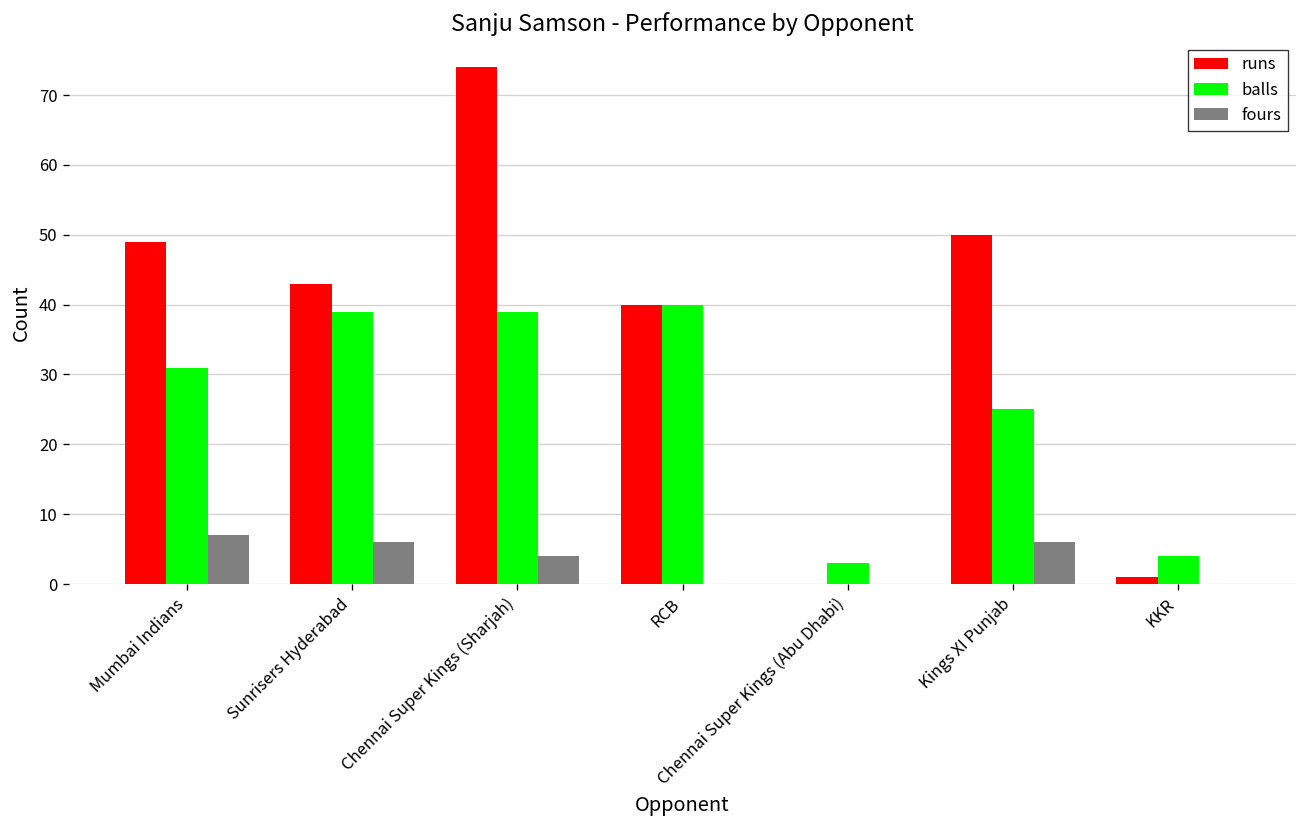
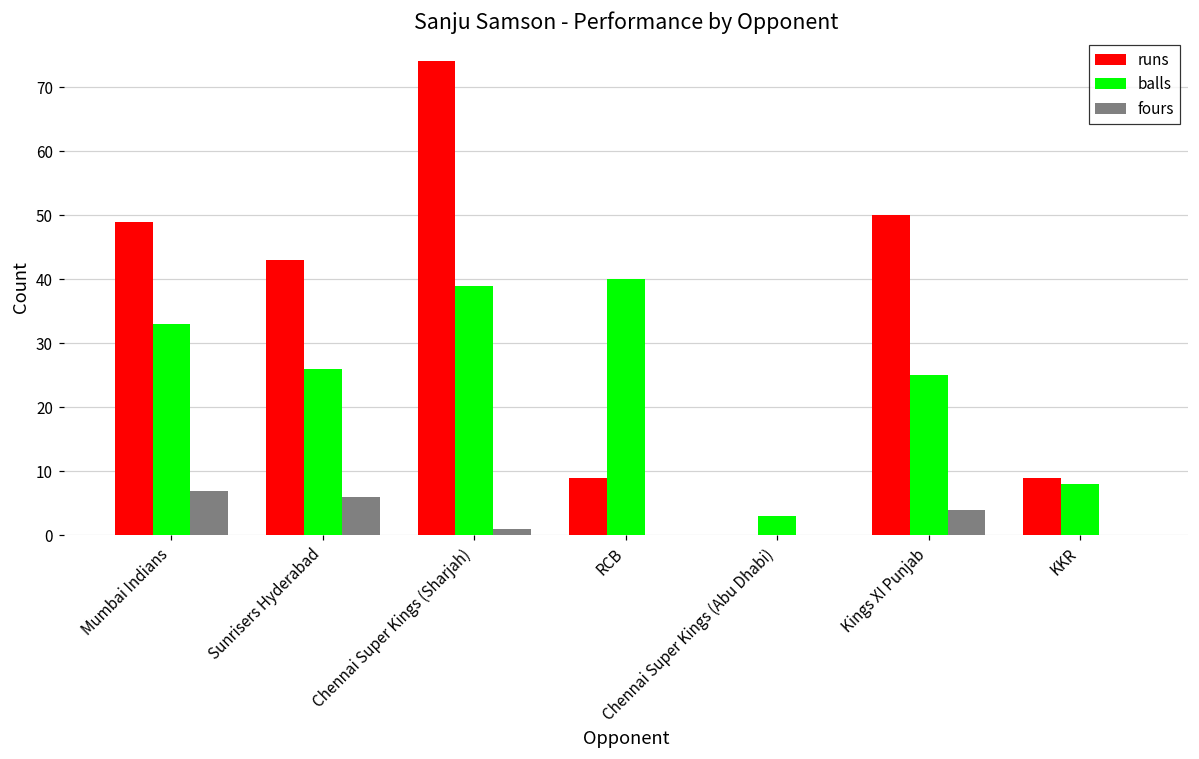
balls, Mumbai Indians: 31 -> 33
balls, Sunrisers Hyderabad: 39 -> 26
fours, Chennai Super Kings (Sharjah): 4 -> 1
runs, RCB: 40 -> 9
fours, Kings XI Punjab: 6 -> 4
runs, KKR: 1 -> 9
balls, KKR: 4 -> 8
